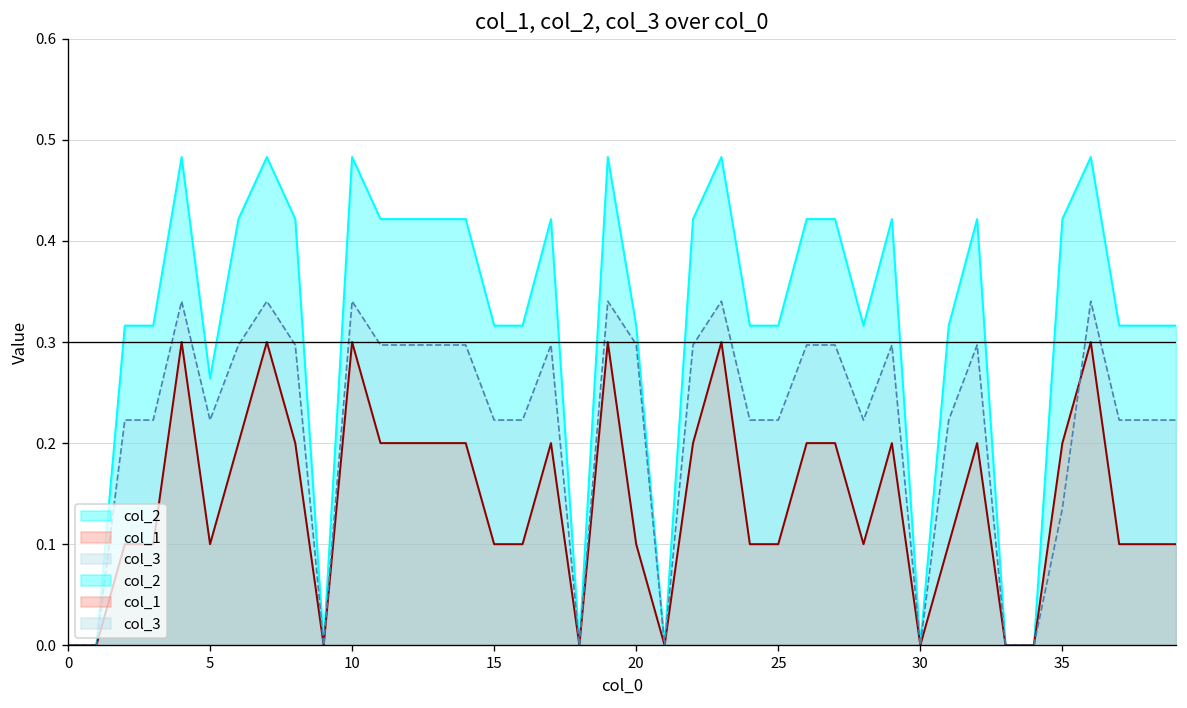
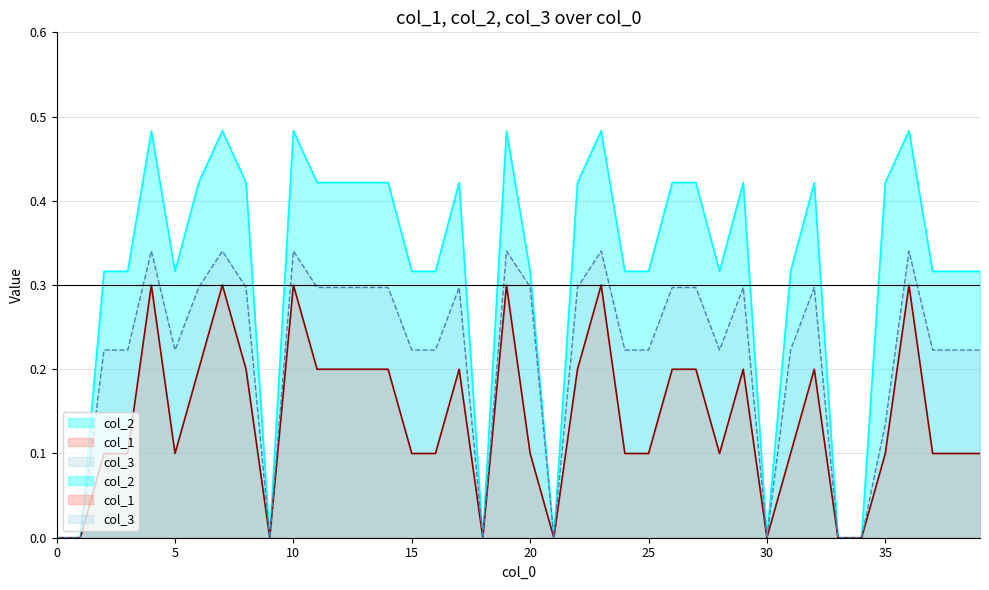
col_2, 5: 0.26 -> 0.32
col_1, 35: 0.2 -> 0.1
